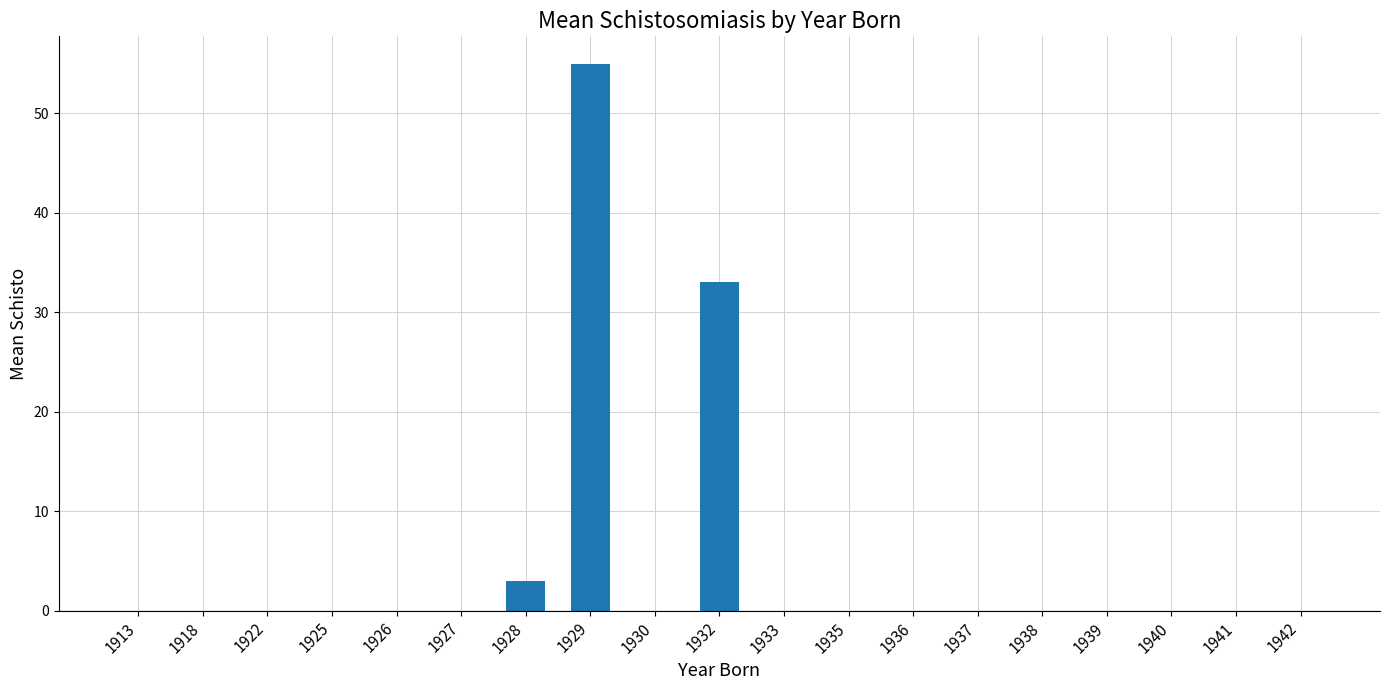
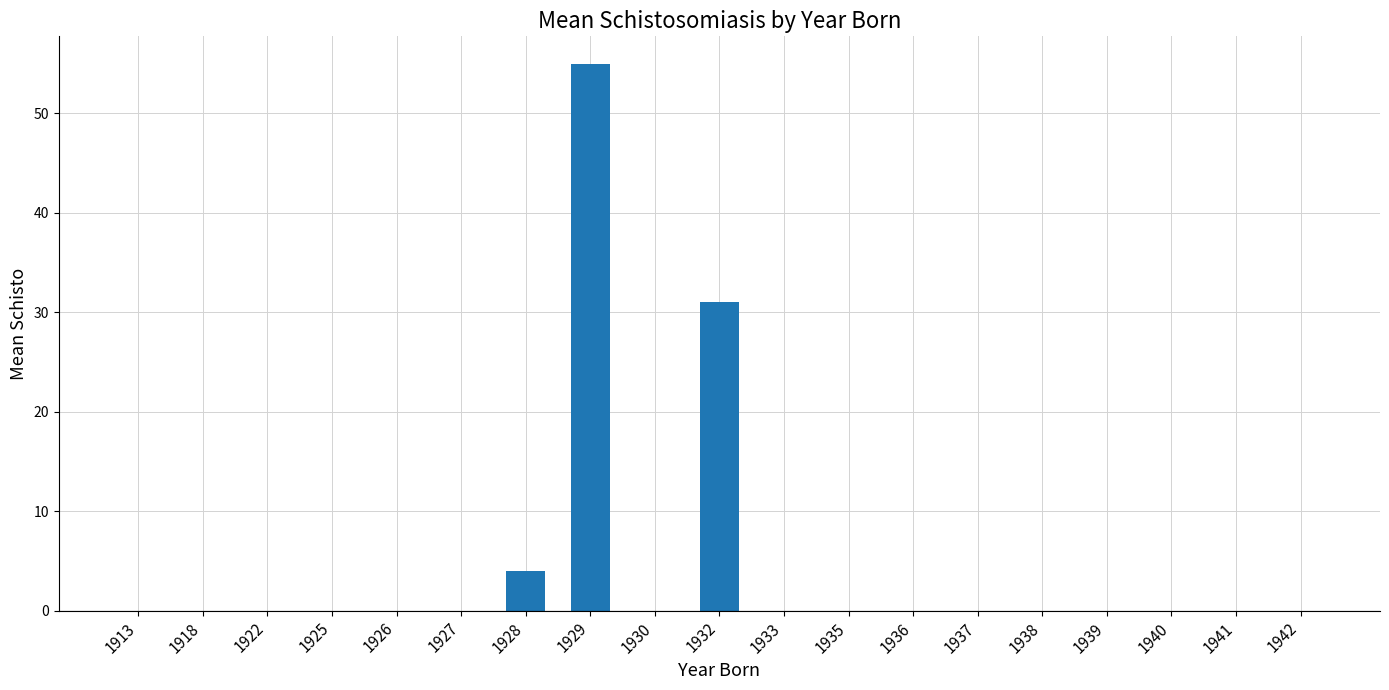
1928: 3 -> 4
1932: 33 -> 31
